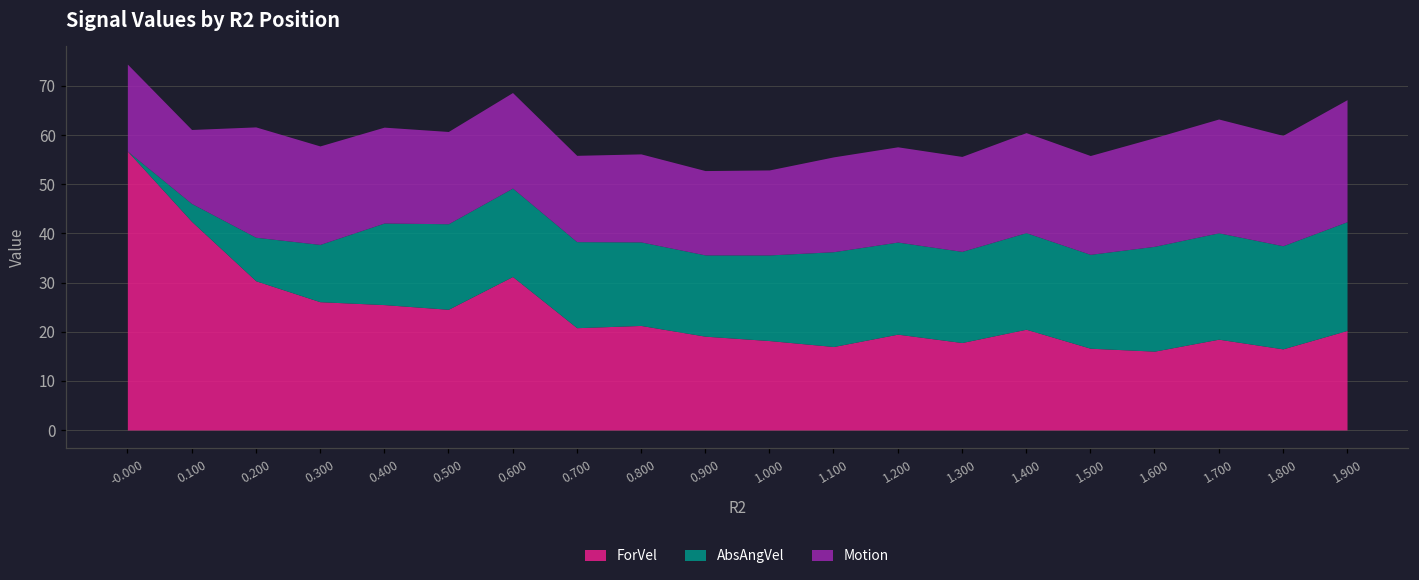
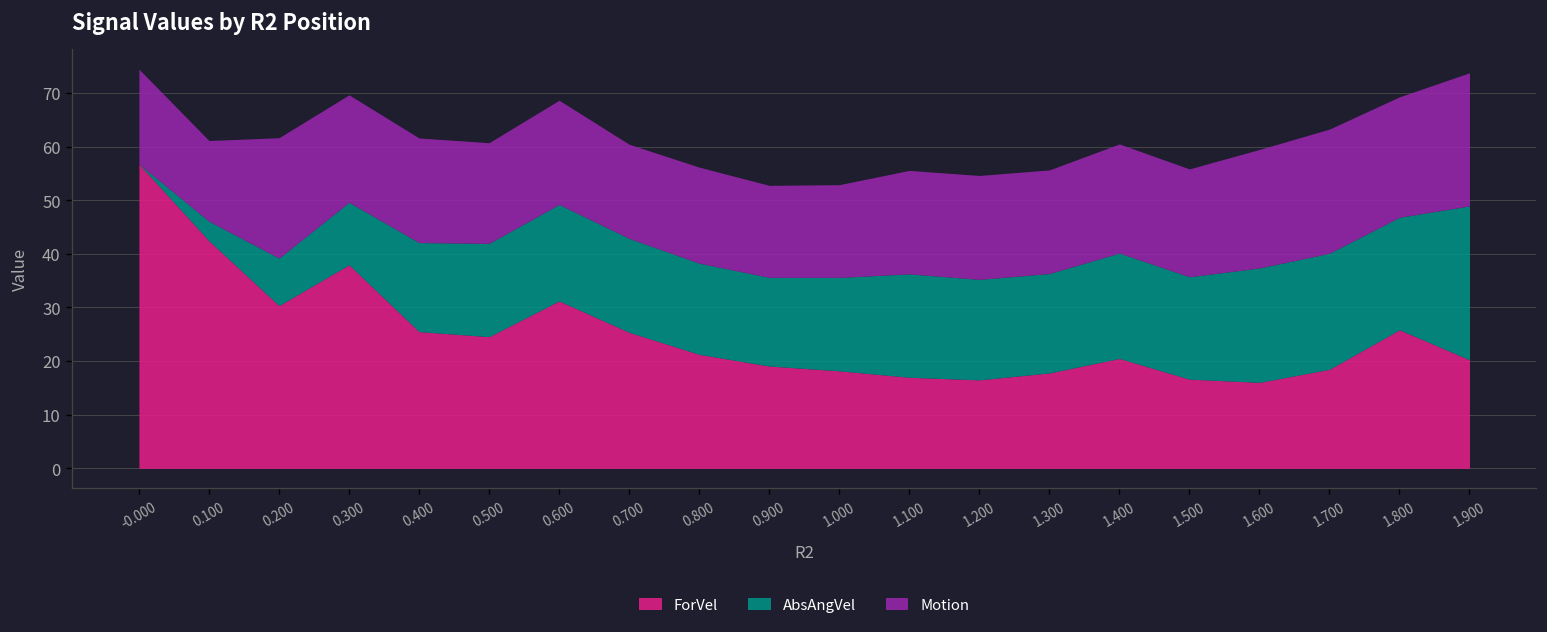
ForVel, 0.300: 26 -> 38
ForVel, 0.700: 21 -> 25
ForVel, 1.200: 19 -> 17
ForVel, 1.800: 17 -> 26
AbsAngVel, 1.900: 22 -> 29
